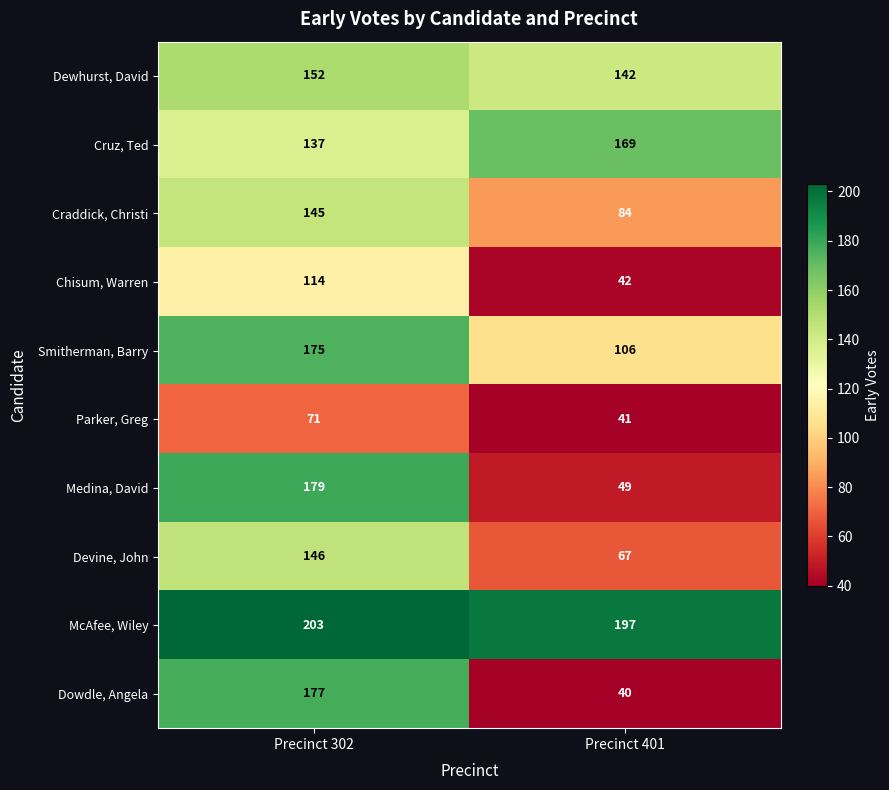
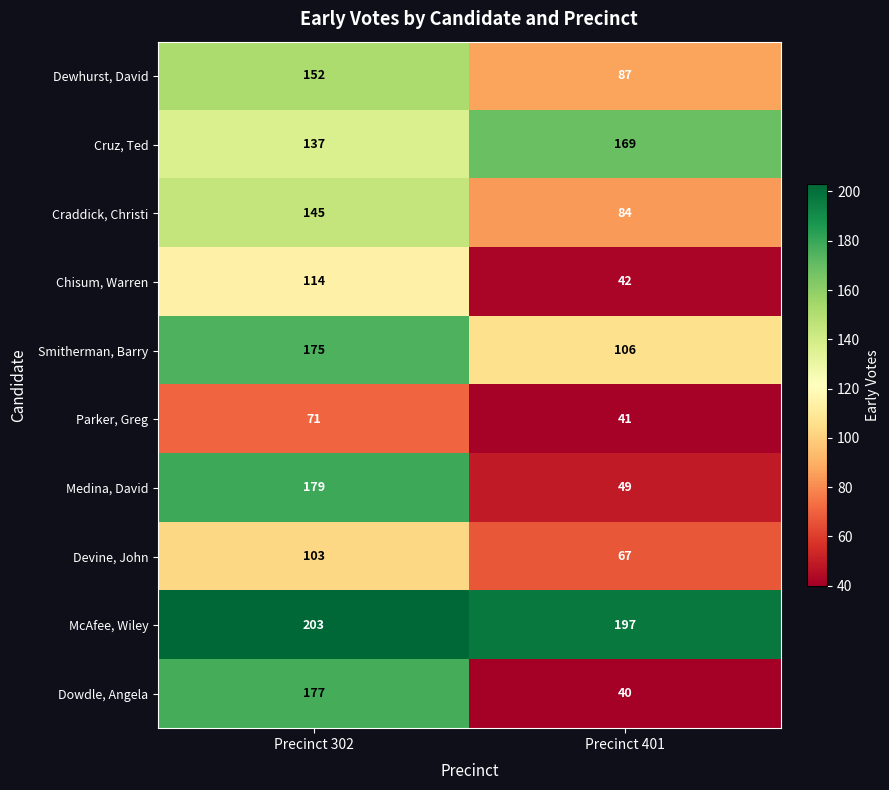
Dewhurst, David, Precinct 401: 142 -> 87
Devine, John, Precinct 302: 146 -> 103
